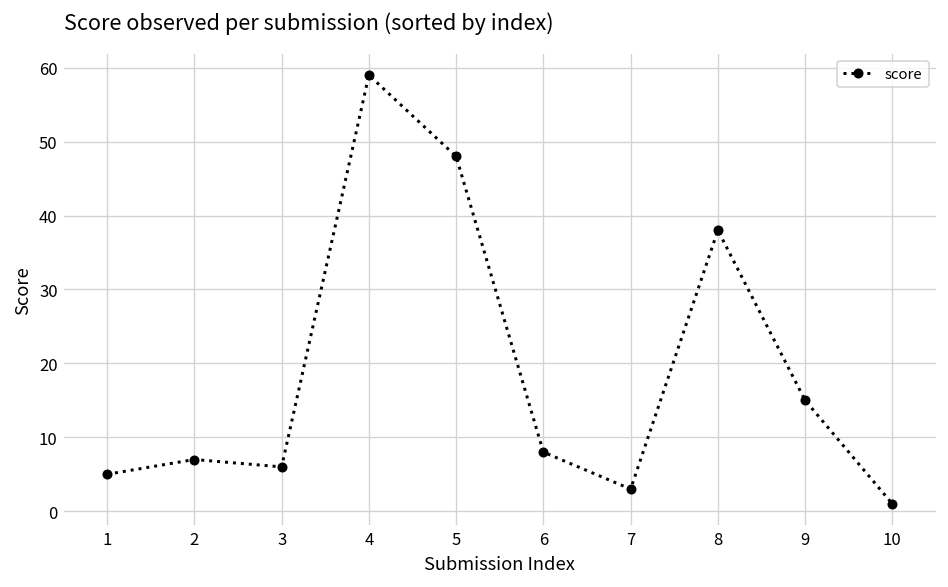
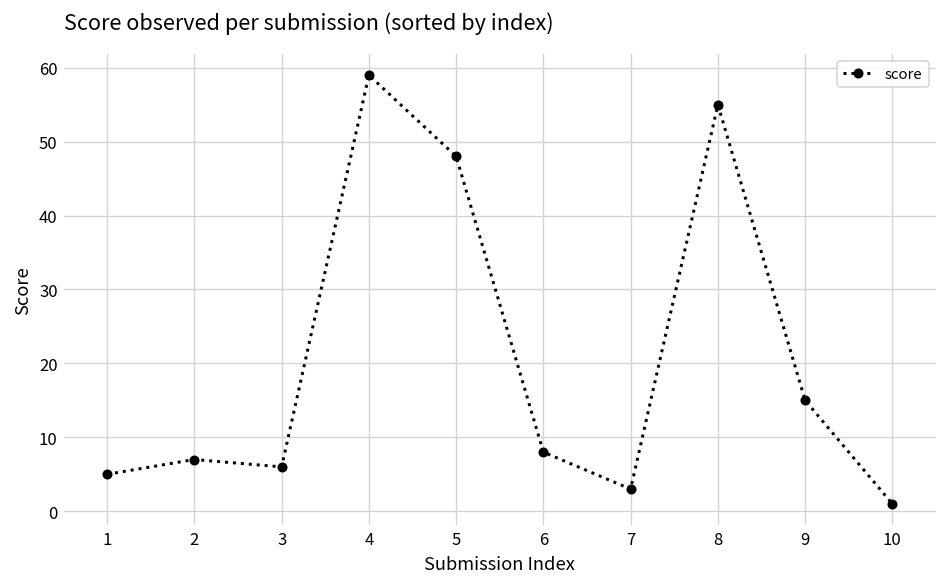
8: 38 -> 55
